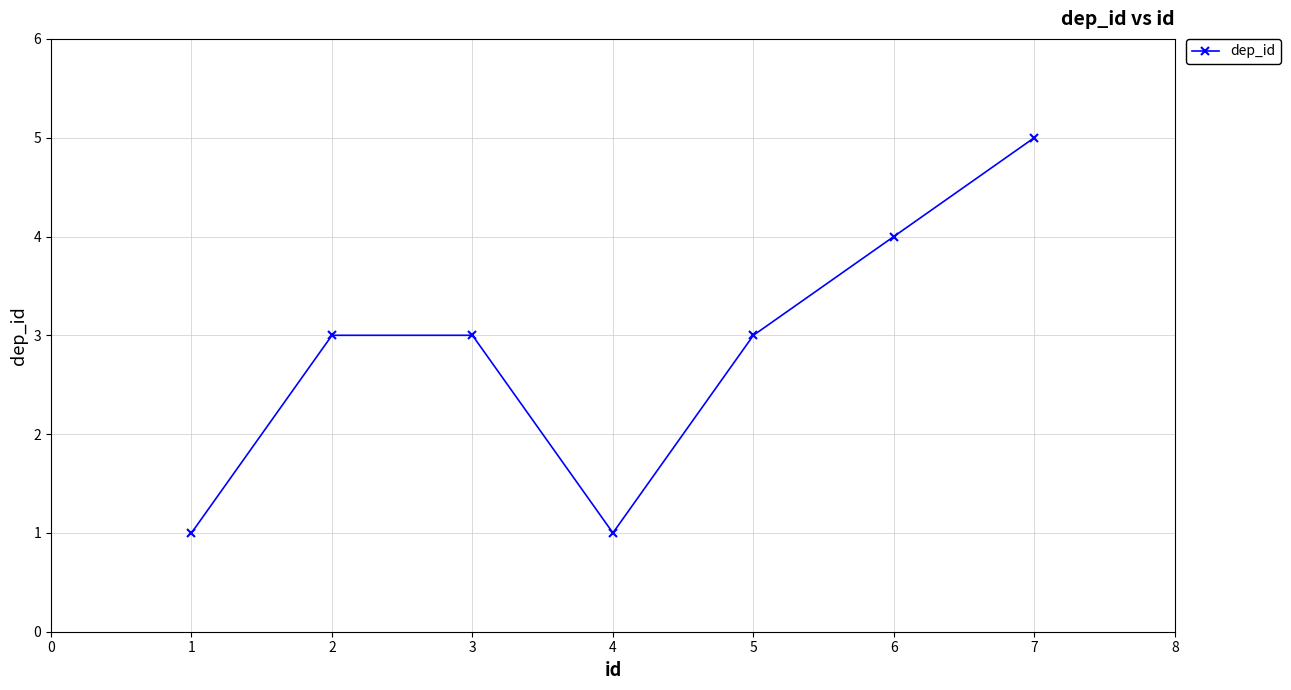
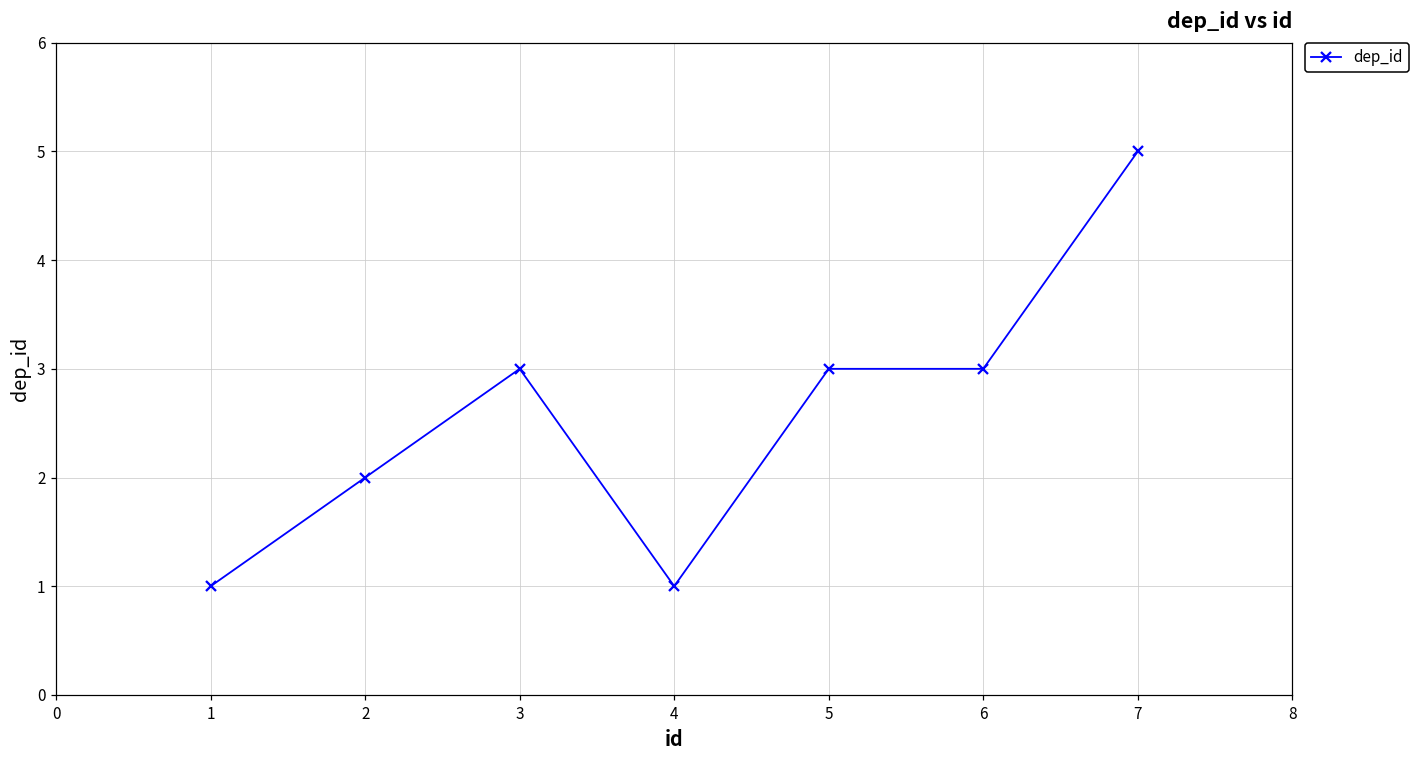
2: 3 -> 2
6: 4 -> 3
